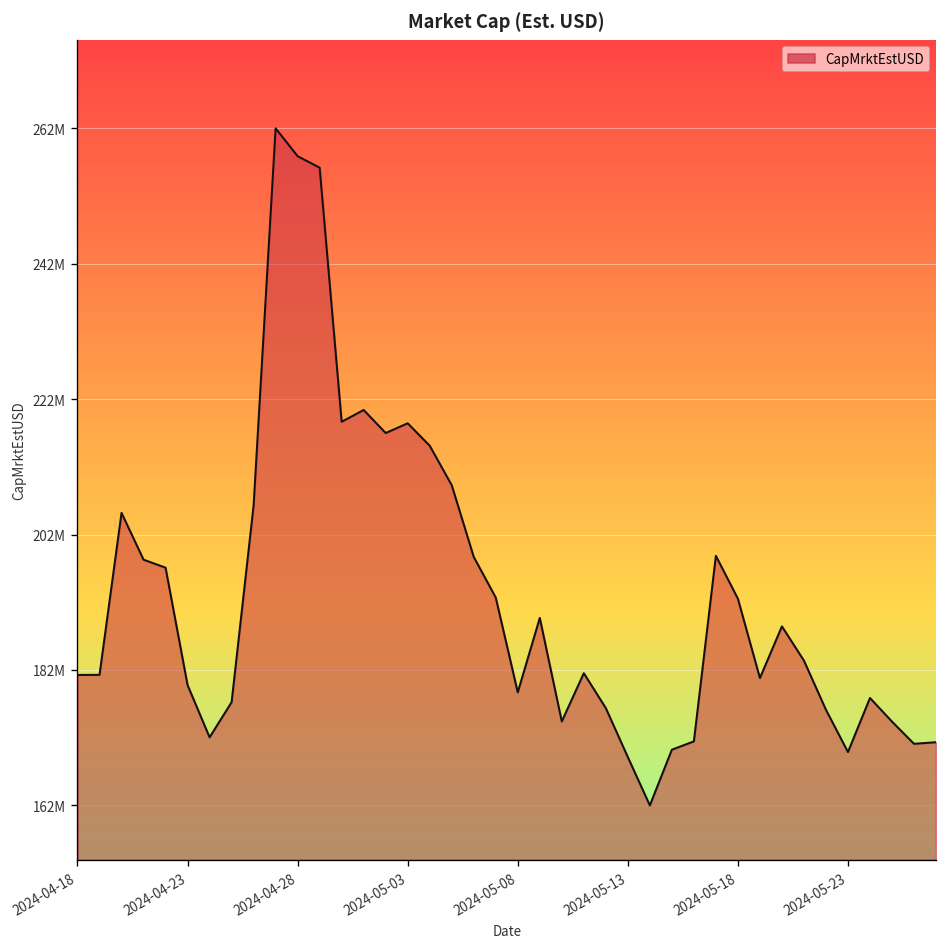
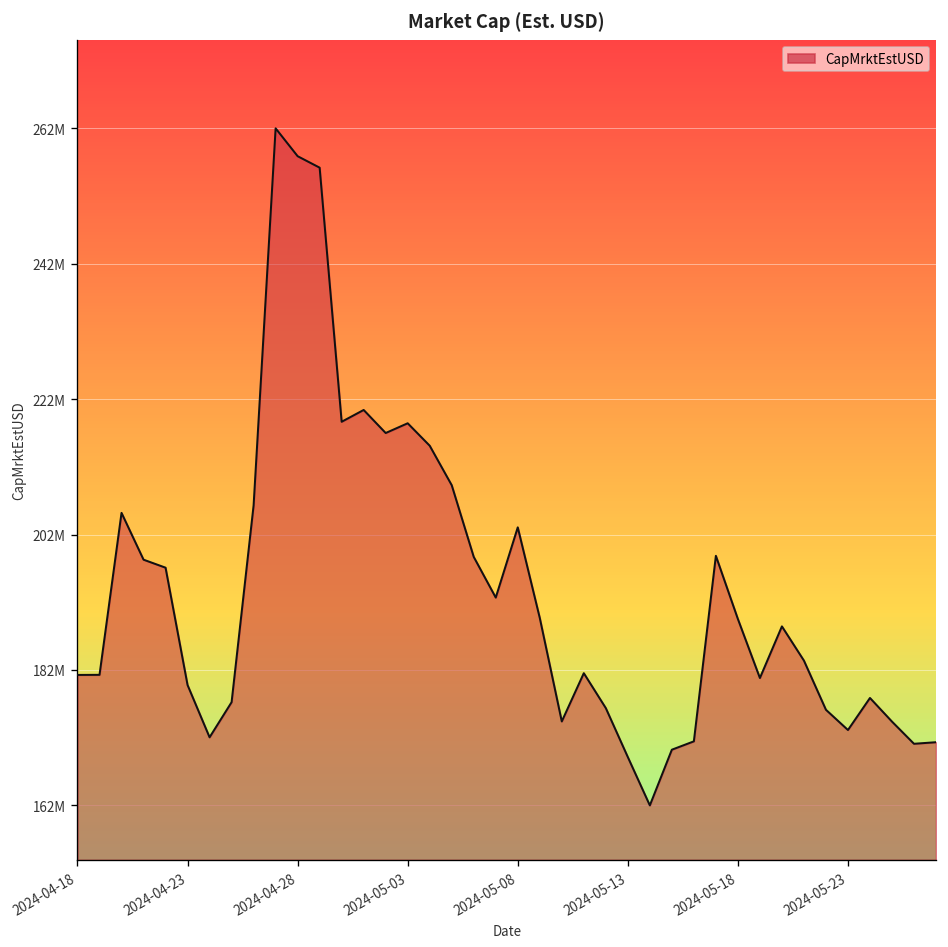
2024-05-08: 178000000 -> 203000000
2024-05-18: 192000000 -> 189000000
2024-05-23: 169000000 -> 173000000
